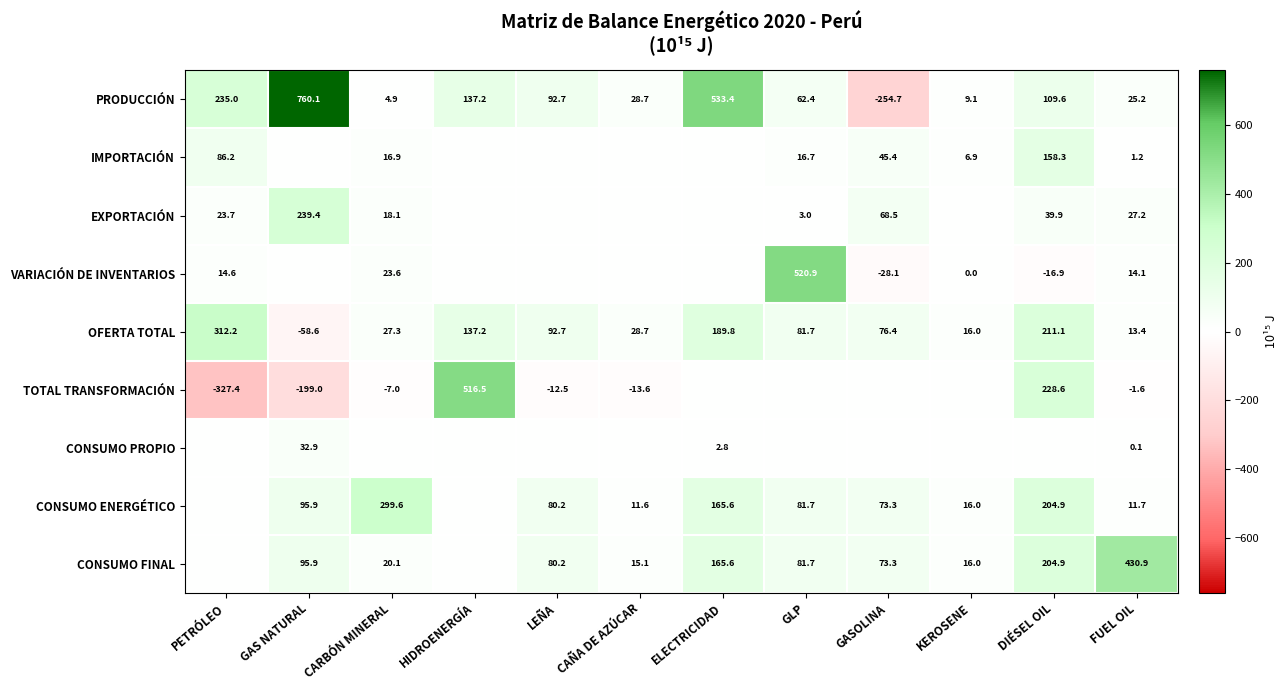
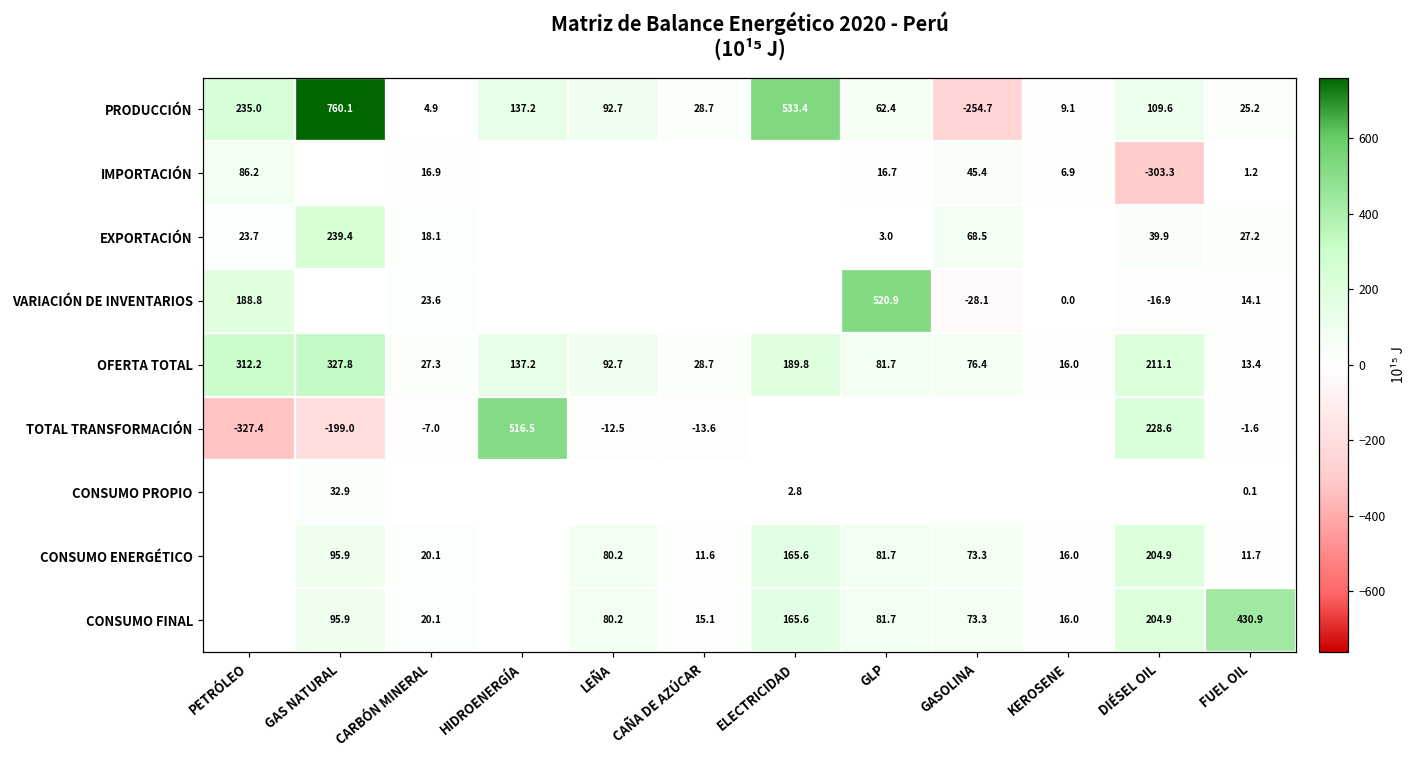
IMPORTACIÓN, DIÉSEL OIL: 158.3 -> -303.3
VARIACIÓN DE INVENTARIOS, PETRÓLEO: 14.6 -> 188.8
OFERTA TOTAL, GAS NATURAL: -58.6 -> 327.8
CONSUMO ENERGÉTICO, CARBÓN MINERAL: 299.6 -> 20.1
